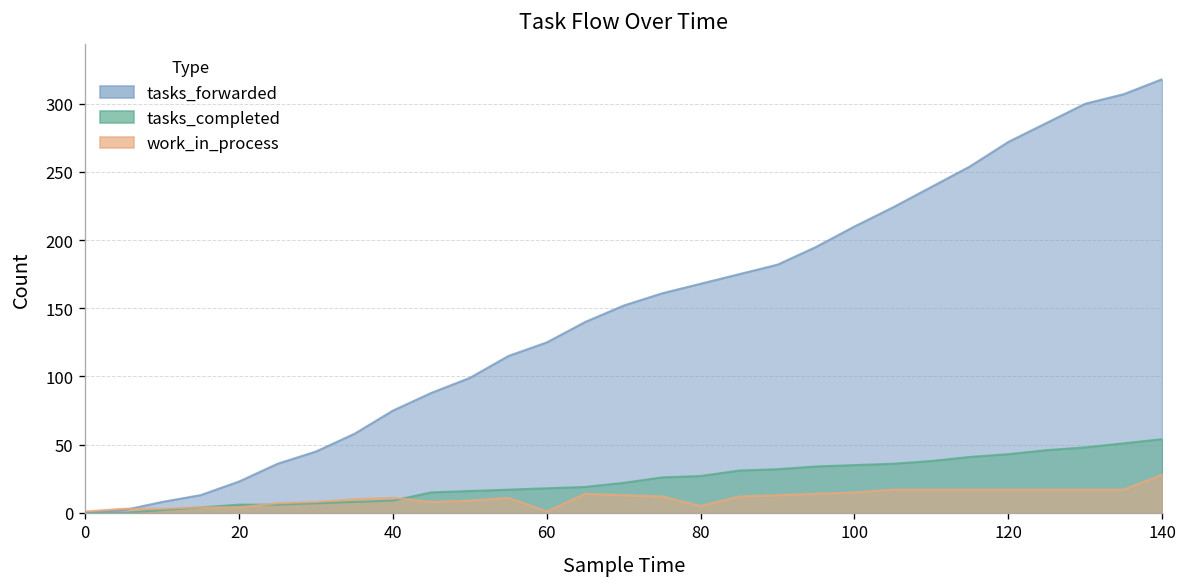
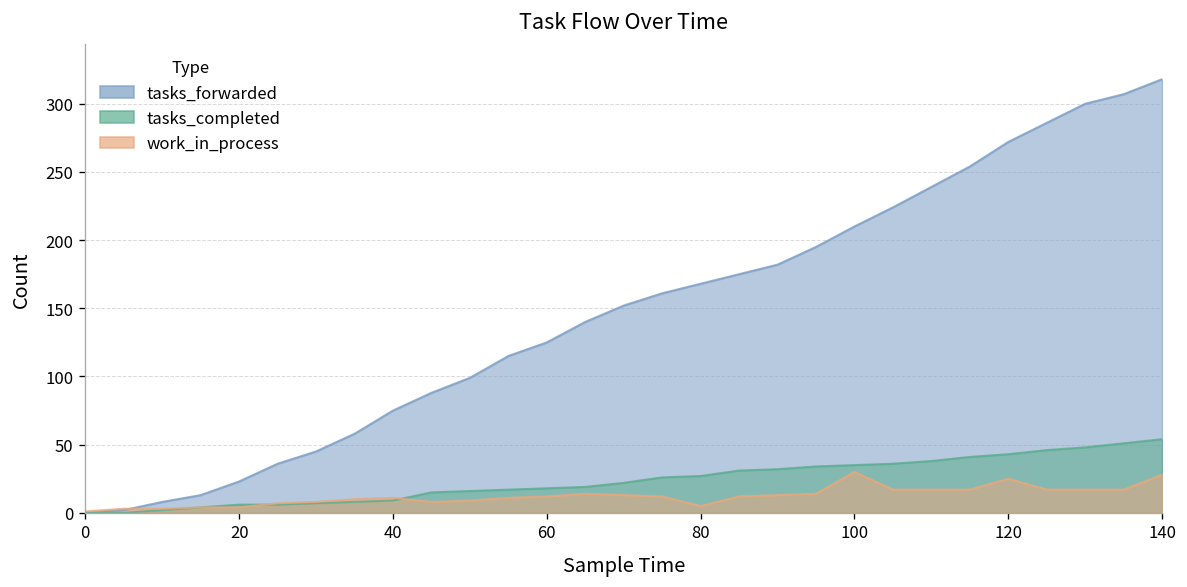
work_in_process, 60: 1 -> 12
work_in_process, 100: 15 -> 30
work_in_process, 120: 17 -> 25
